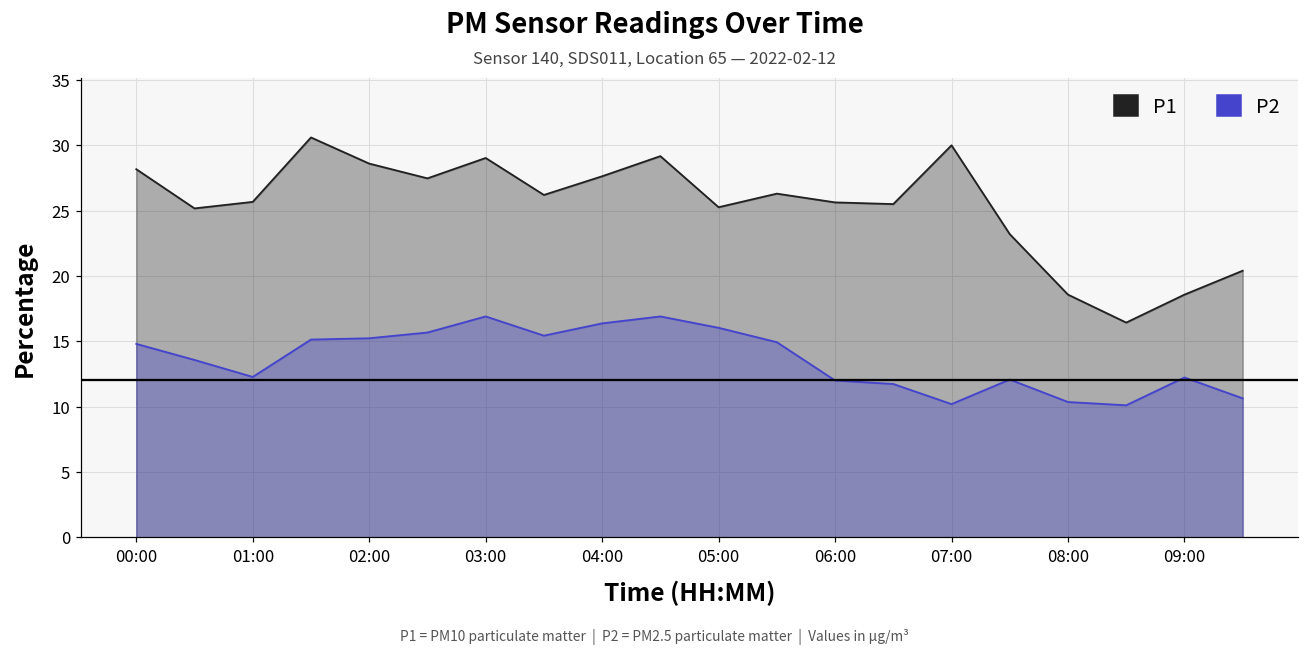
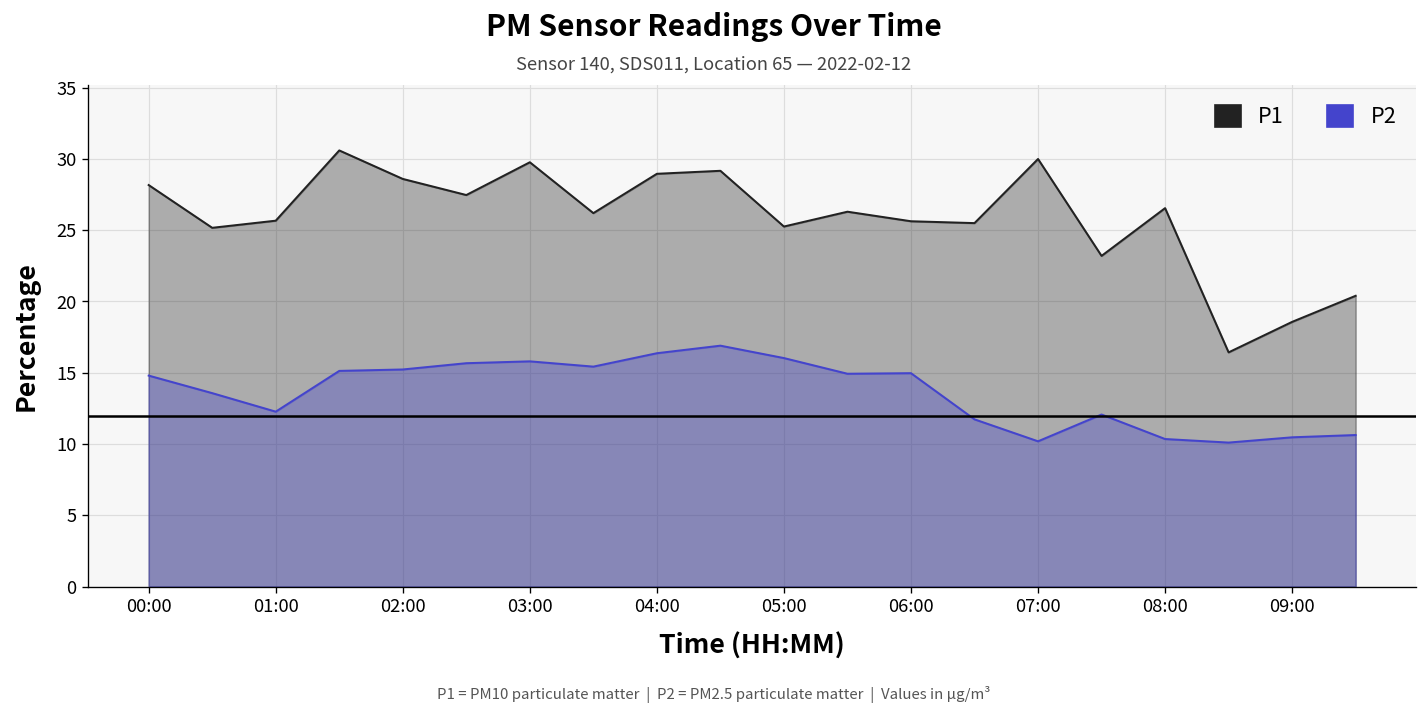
P1, 03:00: 29.0 -> 29.8
P2, 03:00: 16.9 -> 15.8
P1, 04:00: 27.6 -> 29.0
P2, 06:00: 12.0 -> 15.0
P1, 08:00: 18.6 -> 26.6
P2, 09:00: 12.2 -> 10.5
